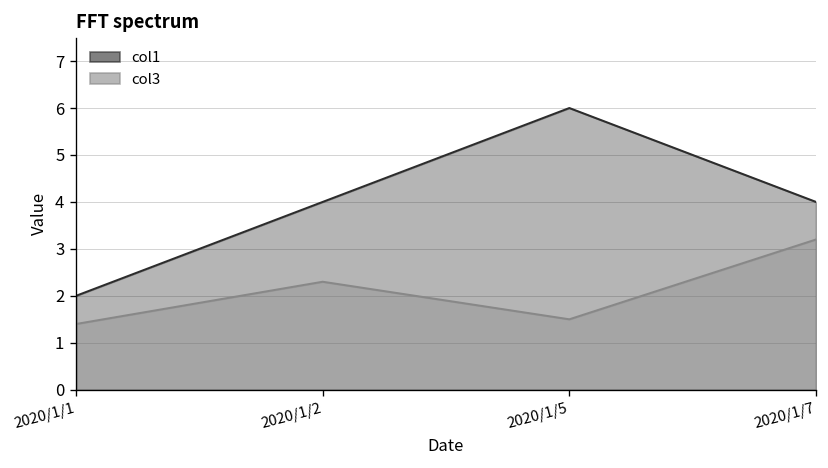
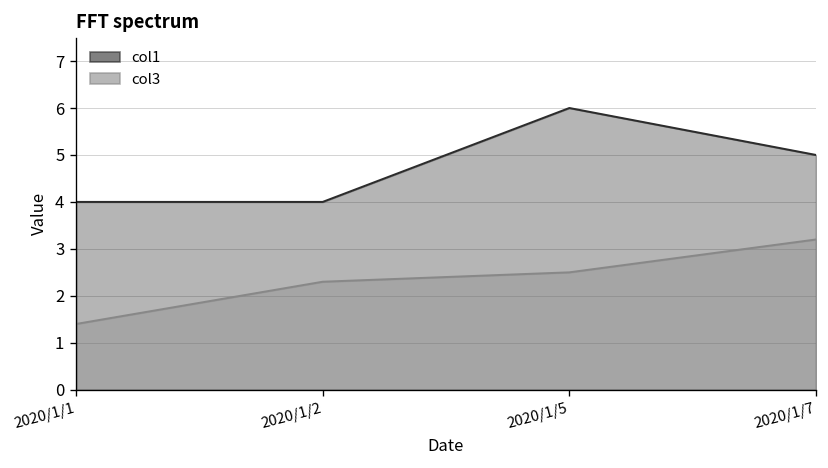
col1, 2020/1/1: 2 -> 4
col3, 2020/1/5: 1.5 -> 2.5
col1, 2020/1/7: 4 -> 5
